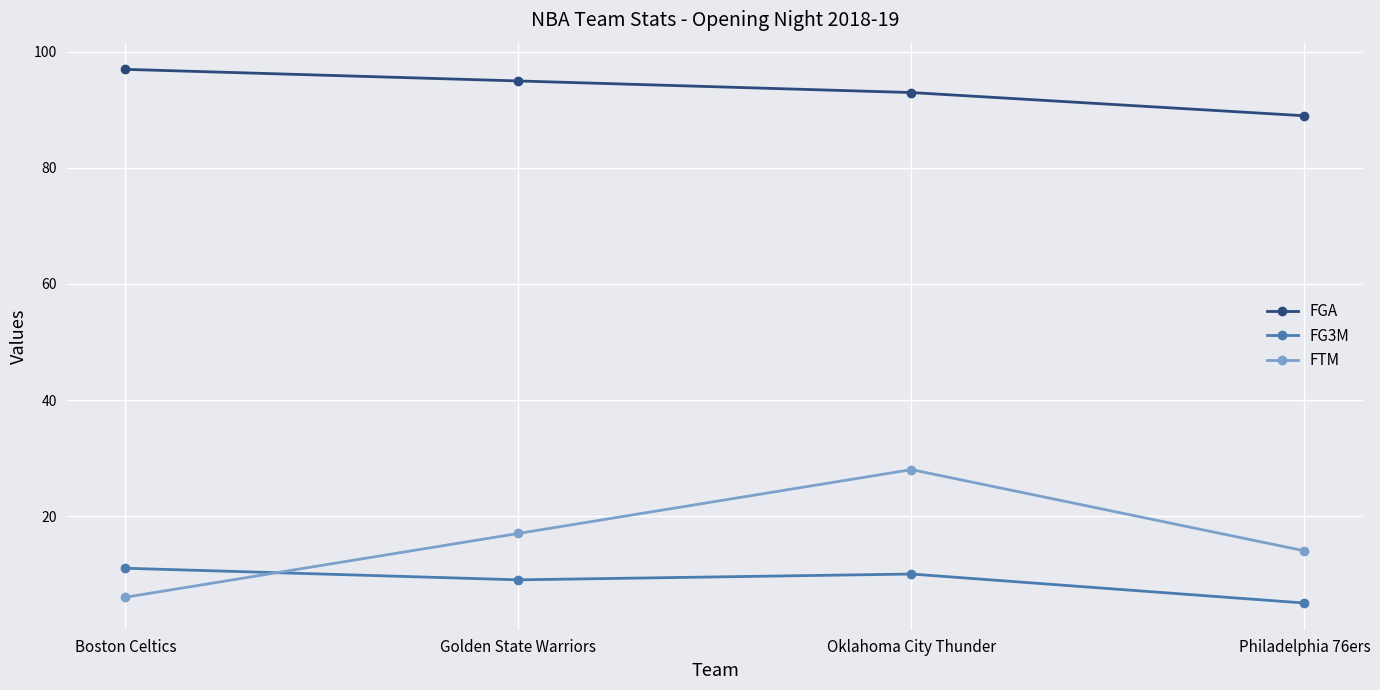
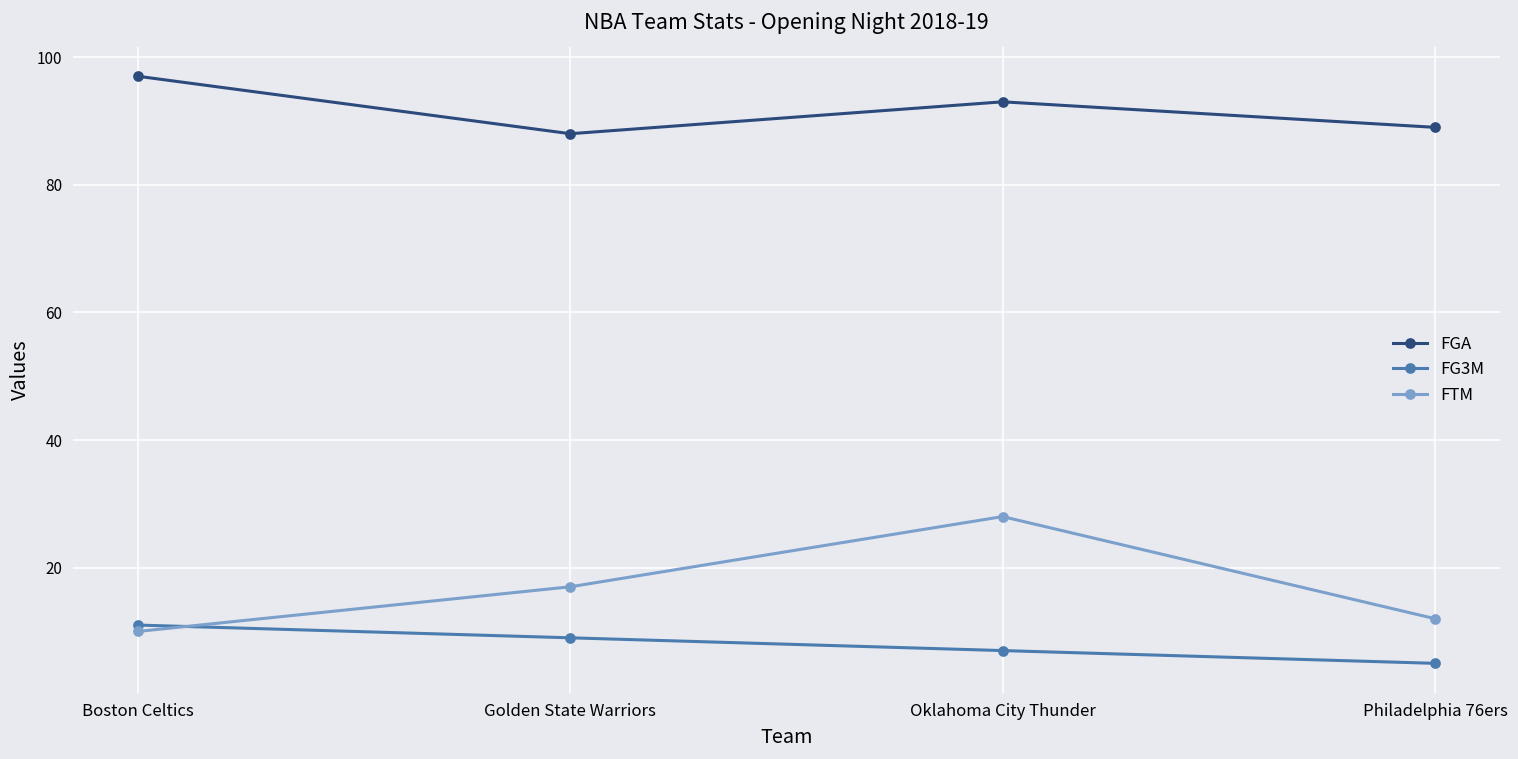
FTM, Boston Celtics: 6 -> 10
FGA, Golden State Warriors: 95 -> 88
FG3M, Oklahoma City Thunder: 10 -> 7
FTM, Philadelphia 76ers: 14 -> 12
